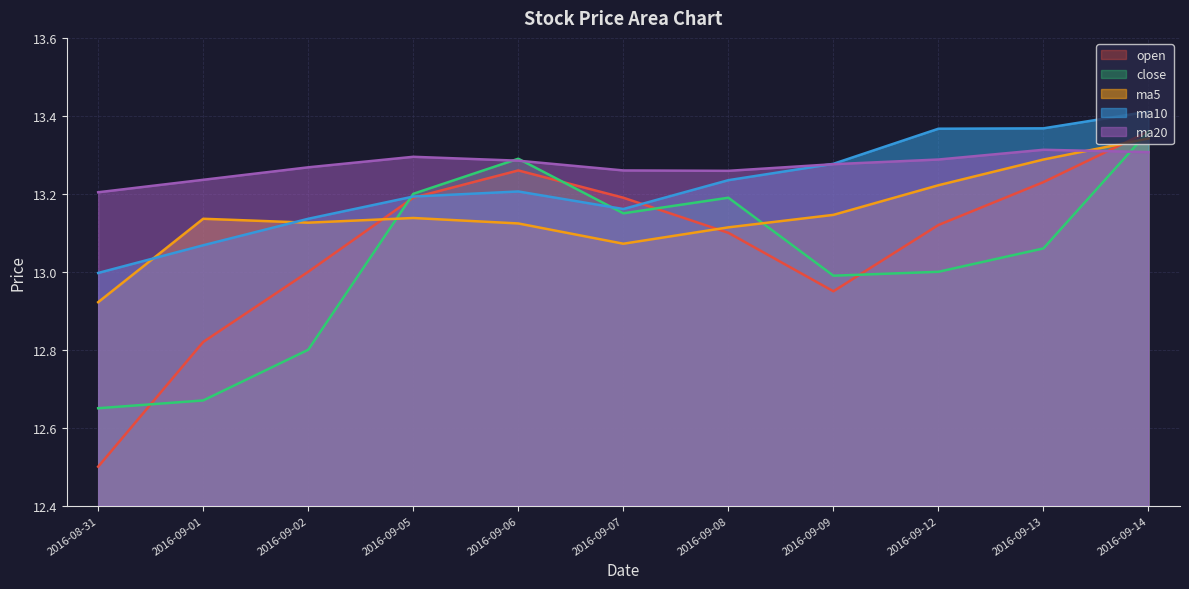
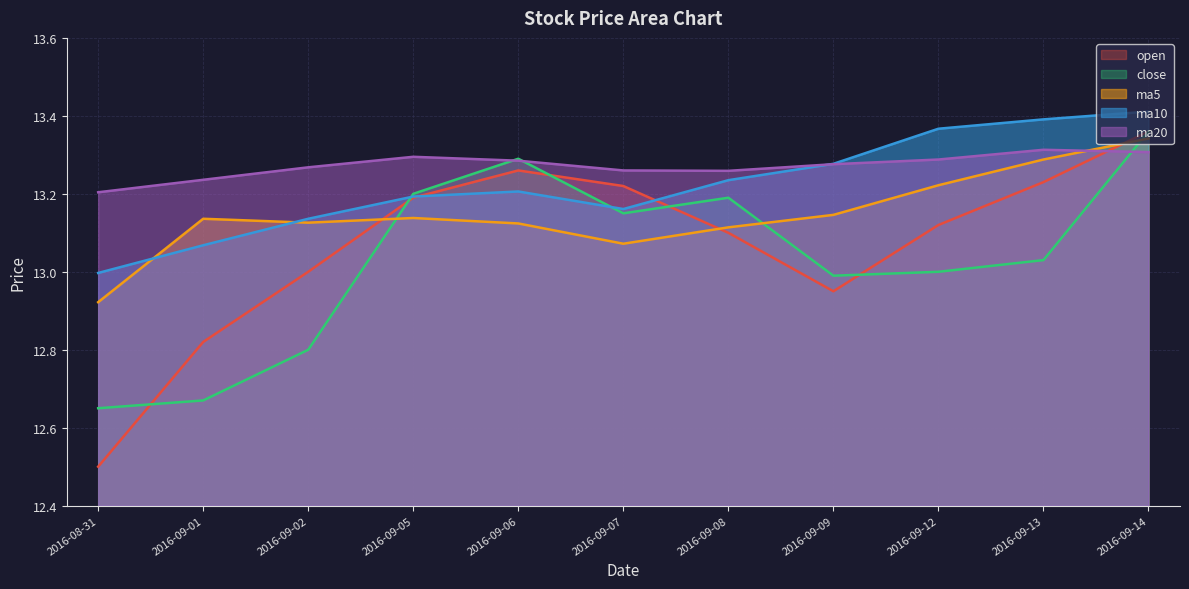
open, 2016-09-07: 13.19 -> 13.22
close, 2016-09-13: 13.06 -> 13.03
ma10, 2016-09-13: 13.37 -> 13.39
